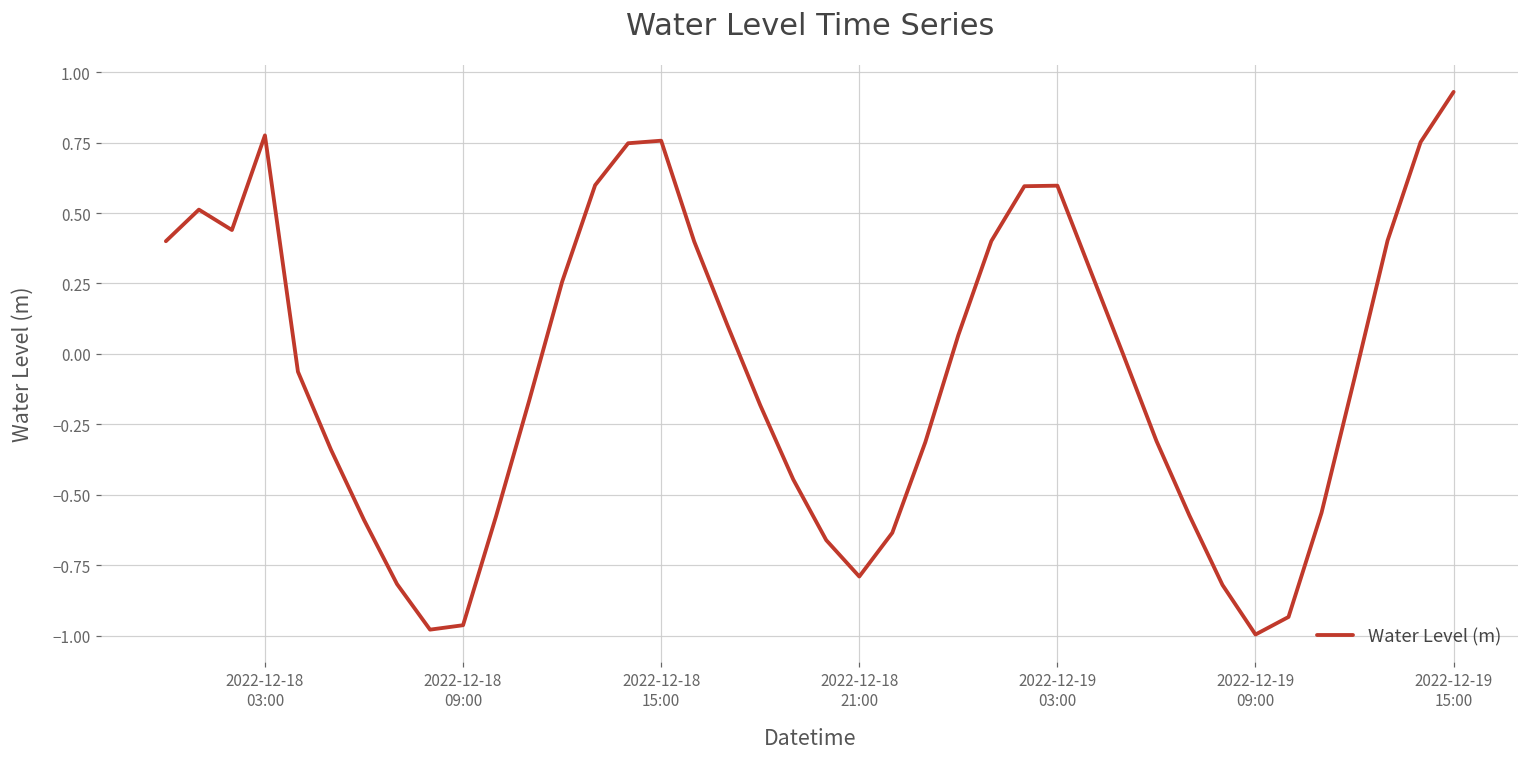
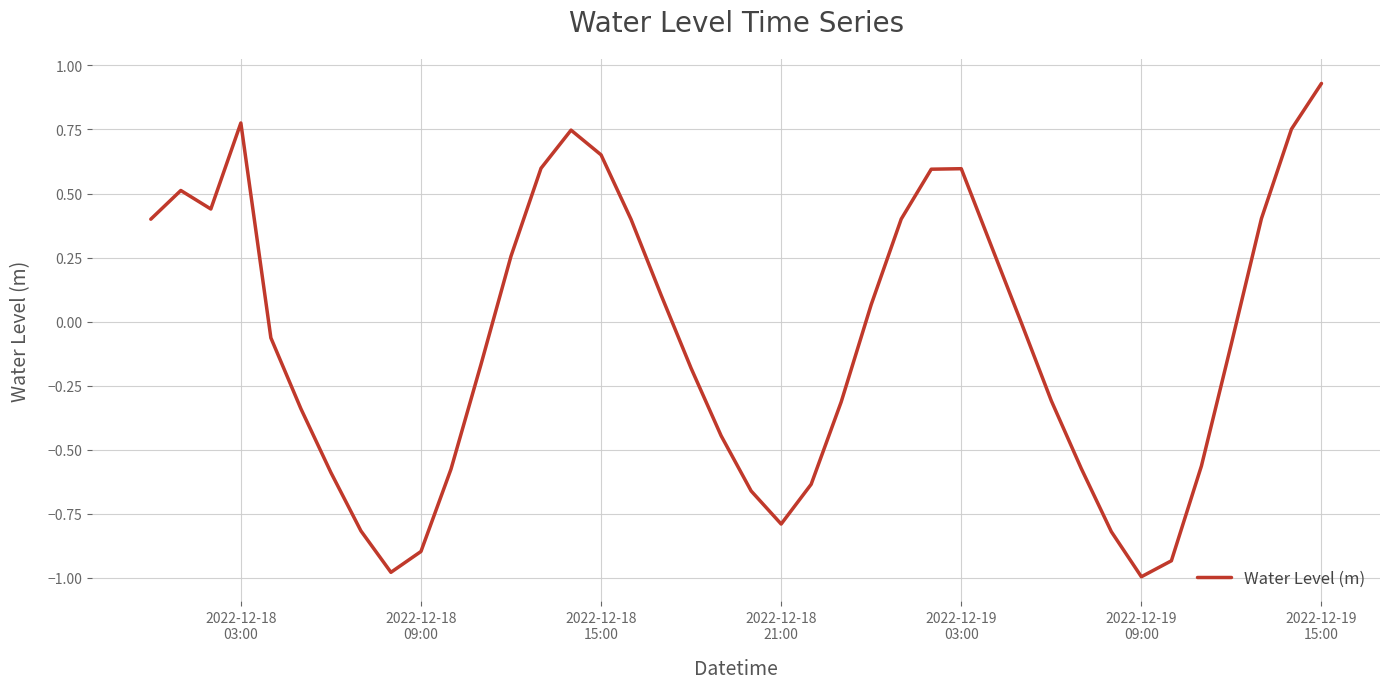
2022-12-18 09:00: -0.96 -> -0.90
2022-12-18 15:00: 0.76 -> 0.65
